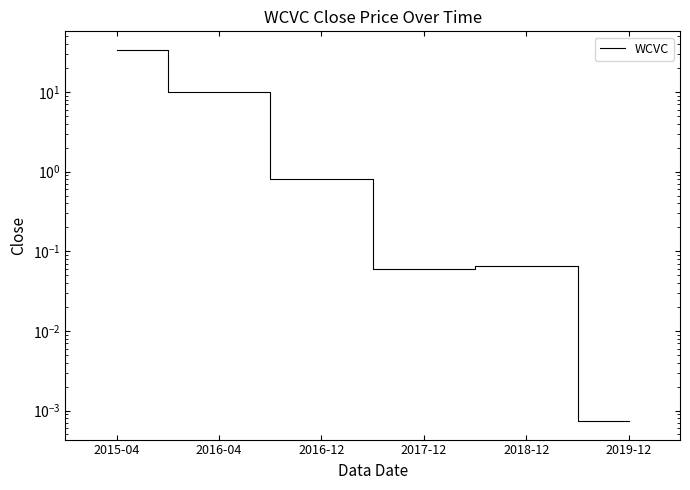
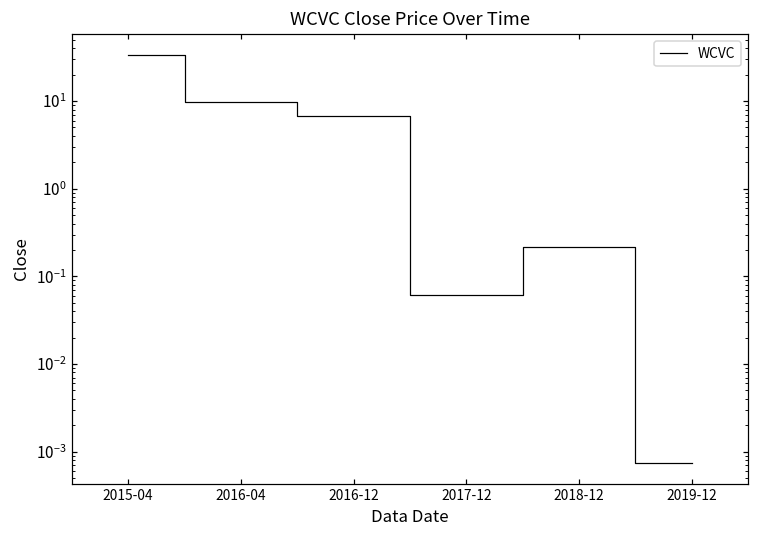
2016-12: 0.8 -> 7
2018-12: 0.07 -> 0.22
